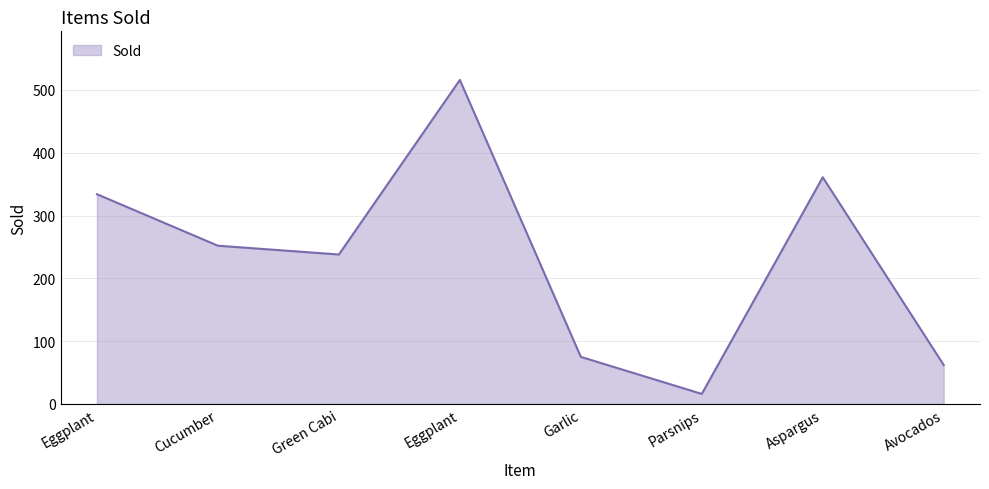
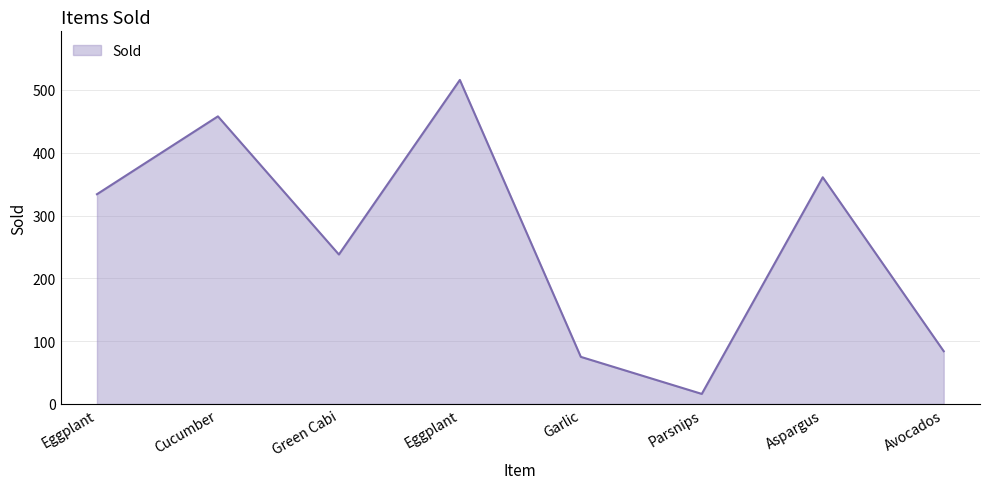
Cucumber: 250 -> 460
Avocados: 60 -> 80
